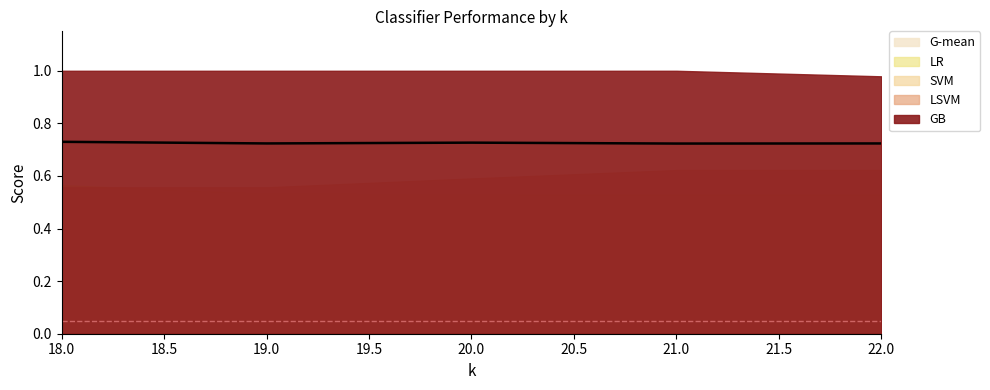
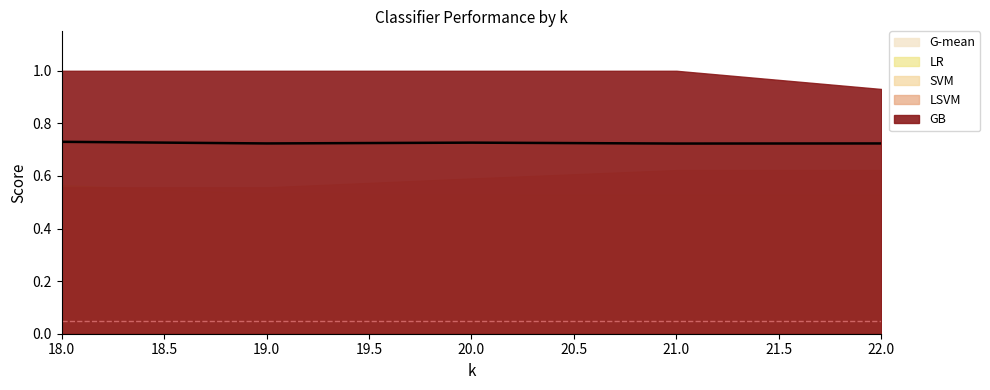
GB, 22.0: 0.98 -> 0.93
